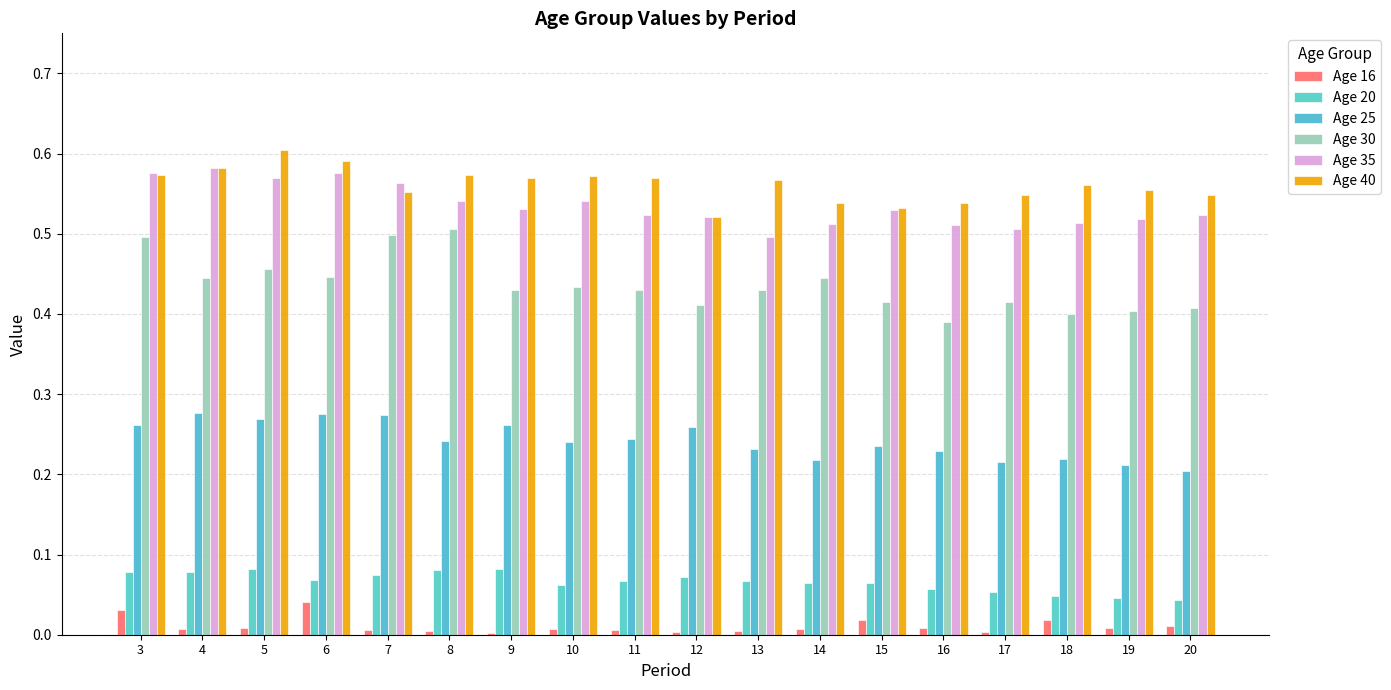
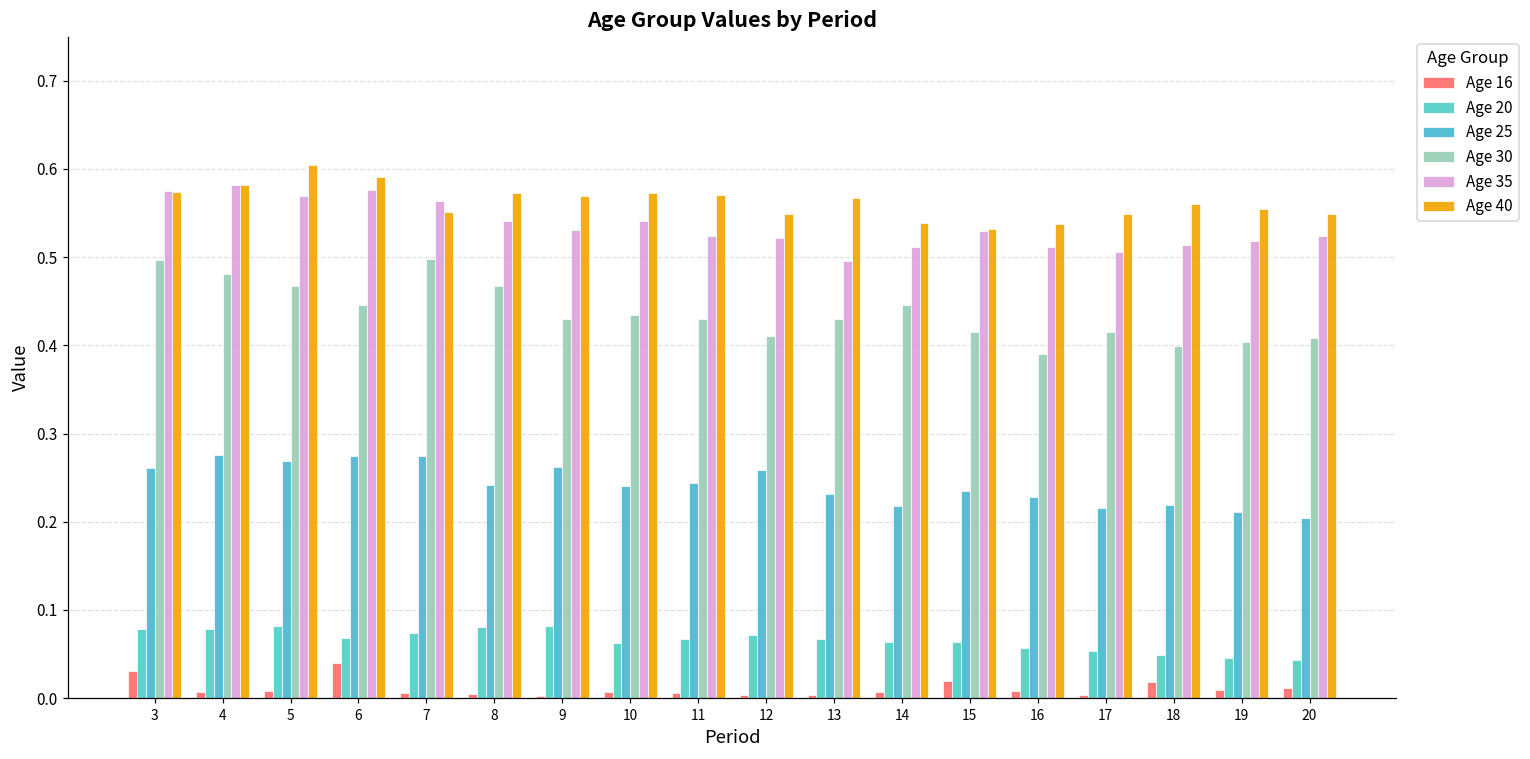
Age 30, 4: 0.44 -> 0.48
Age 30, 5: 0.46 -> 0.47
Age 30, 8: 0.51 -> 0.47
Age 40, 12: 0.52 -> 0.55
